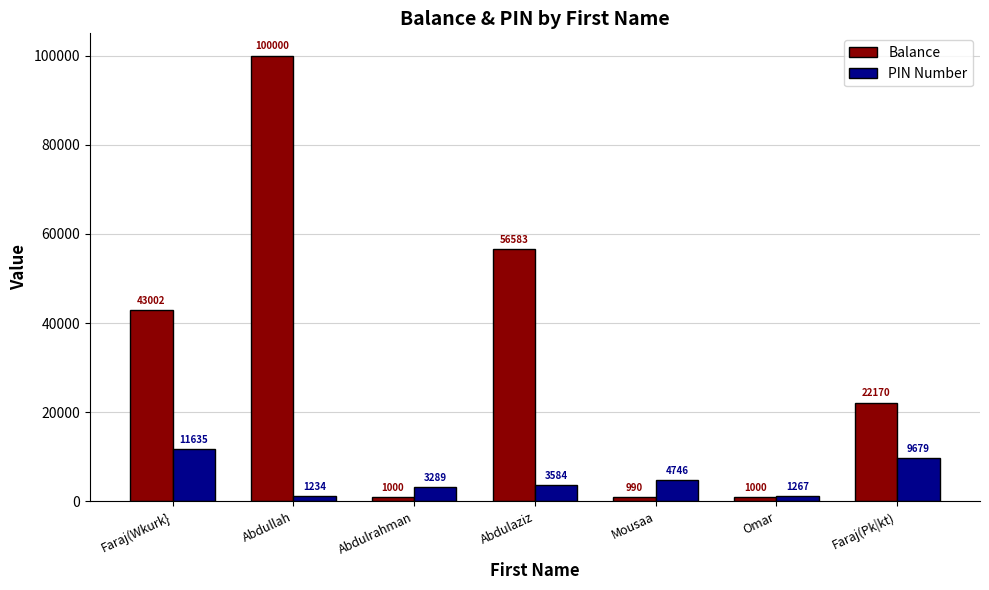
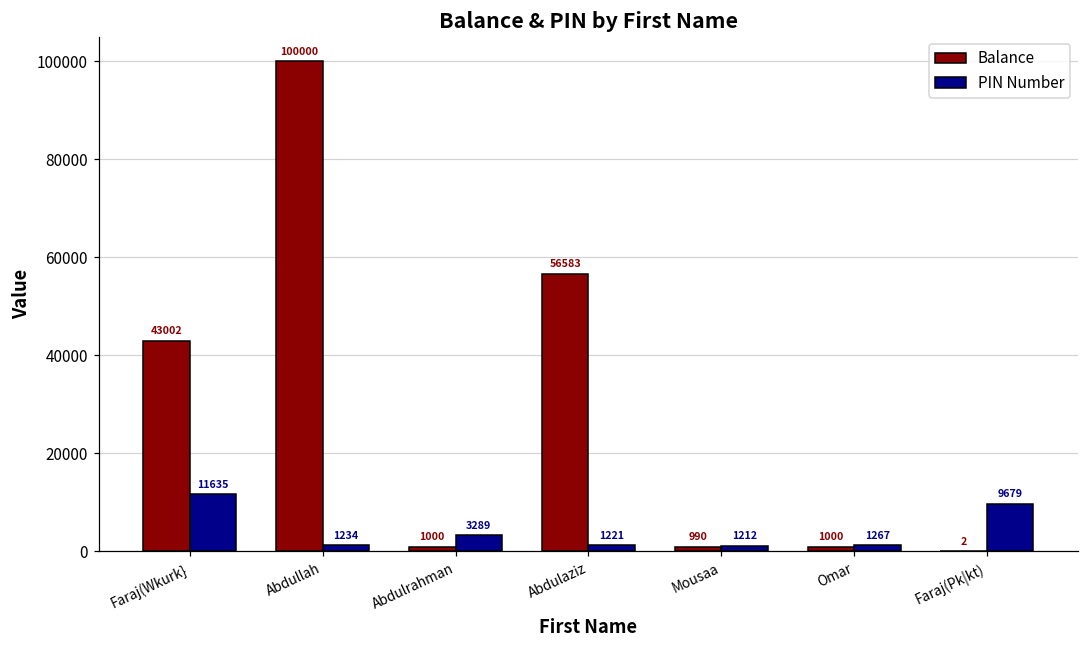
PIN Number, Abdulaziz: 3584 -> 1221
PIN Number, Mousaa: 4746 -> 1212
Balance, Faraj(Pk|kt): 22170 -> 2
